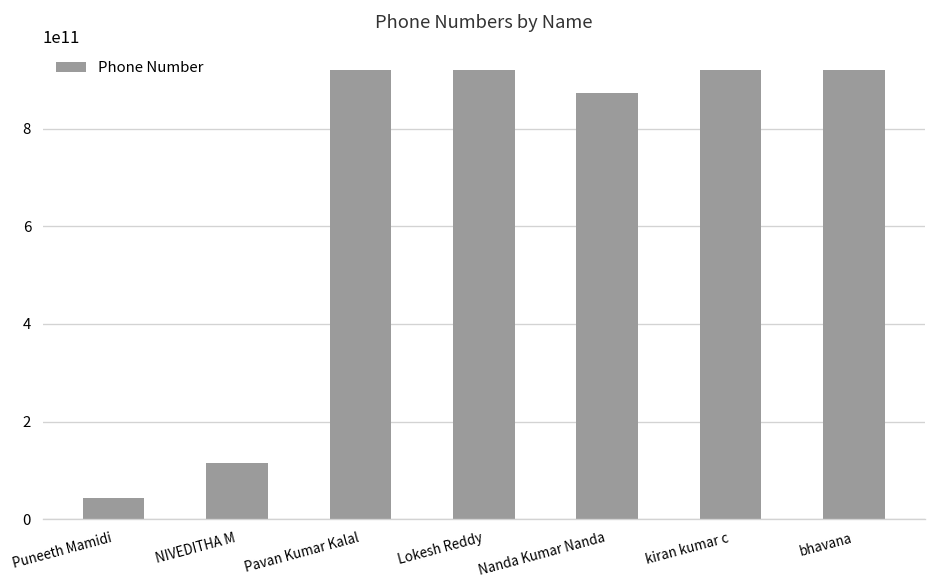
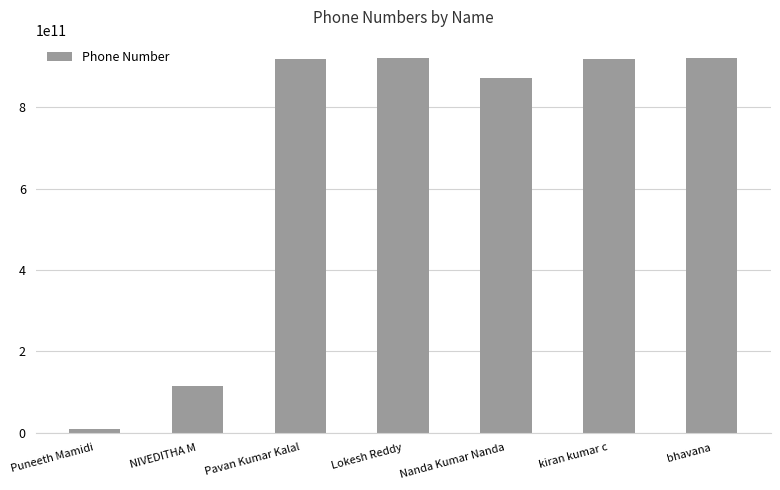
Puneeth Mamidi: 40000000000 -> 10000000000
